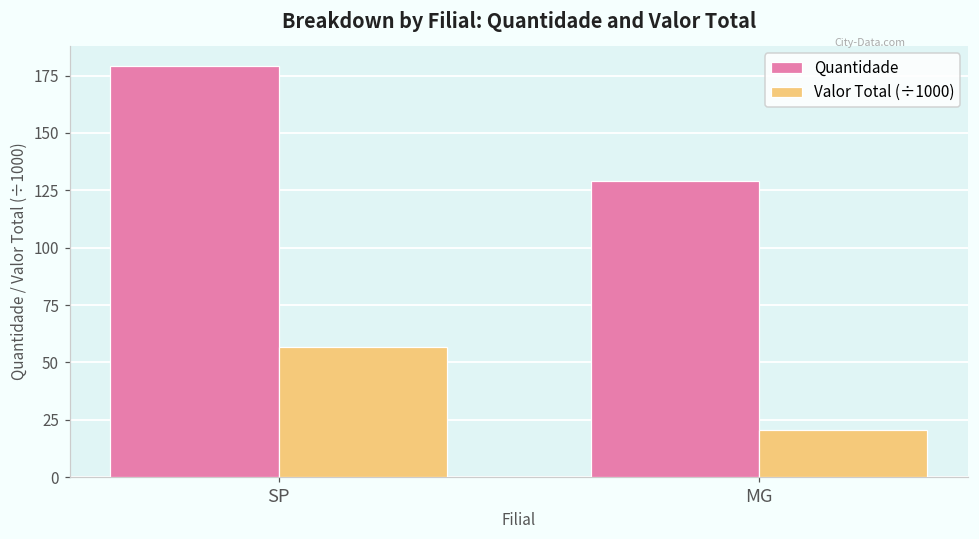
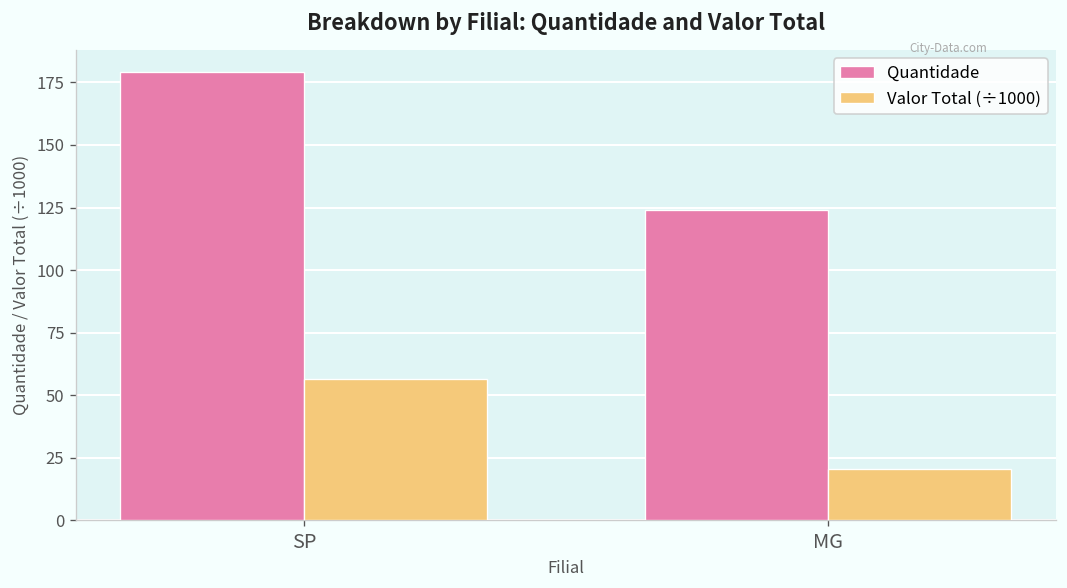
Quantidade, MG: 129 -> 124
